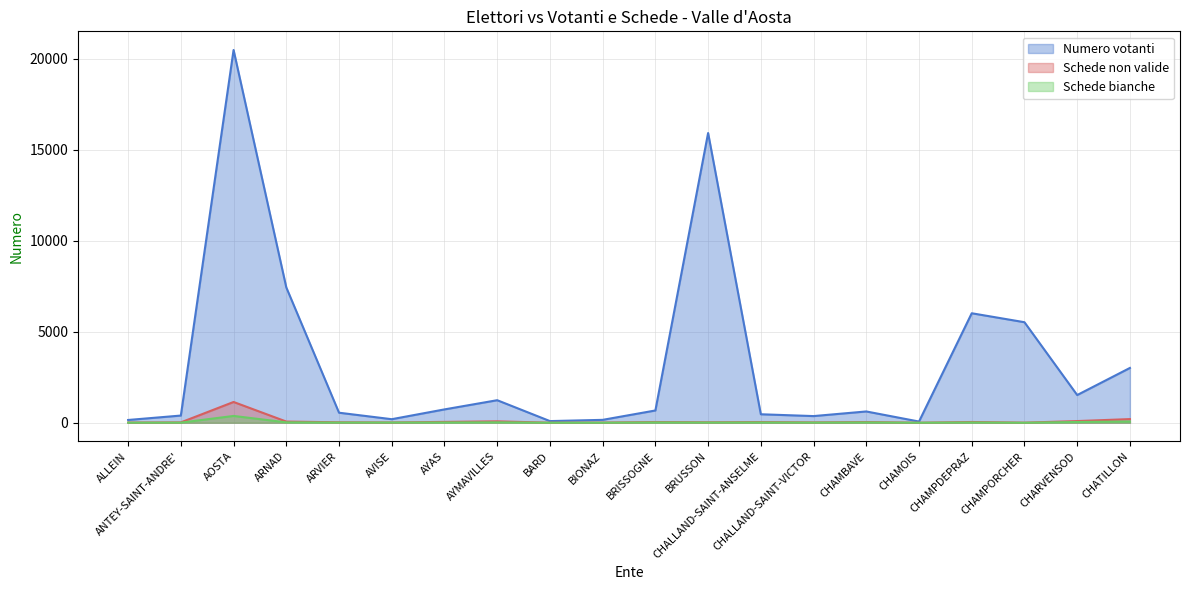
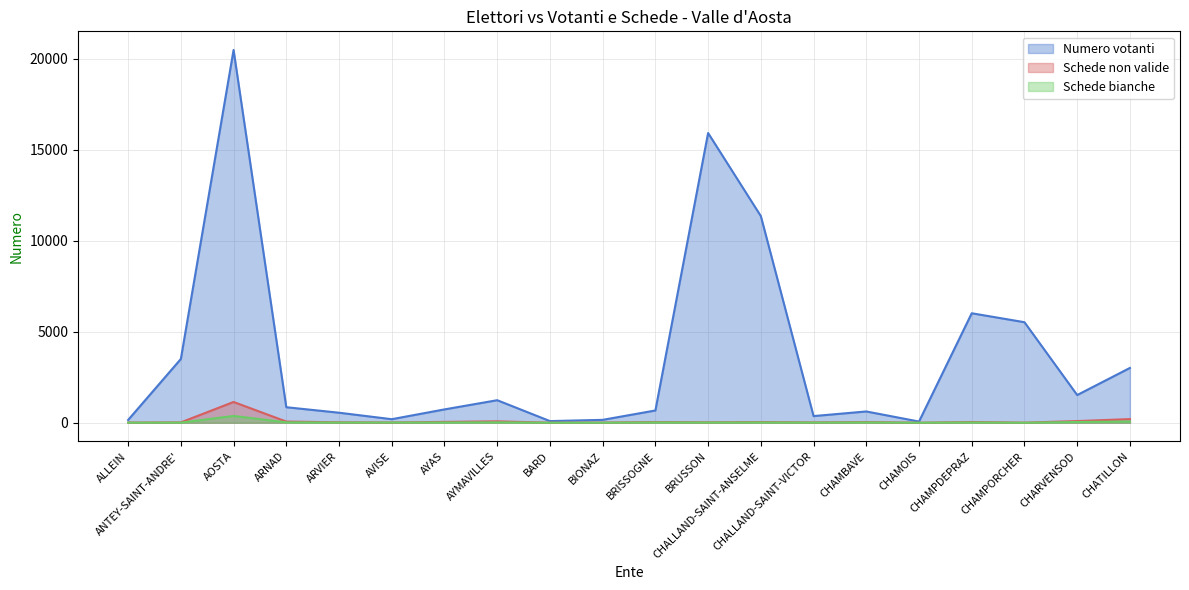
Numero votanti, ANTEY-SAINT-ANDRE': 400 -> 3500
Numero votanti, ARNAD: 7400 -> 900
Numero votanti, CHALLAND-SAINT-ANSELME: 500 -> 11400
